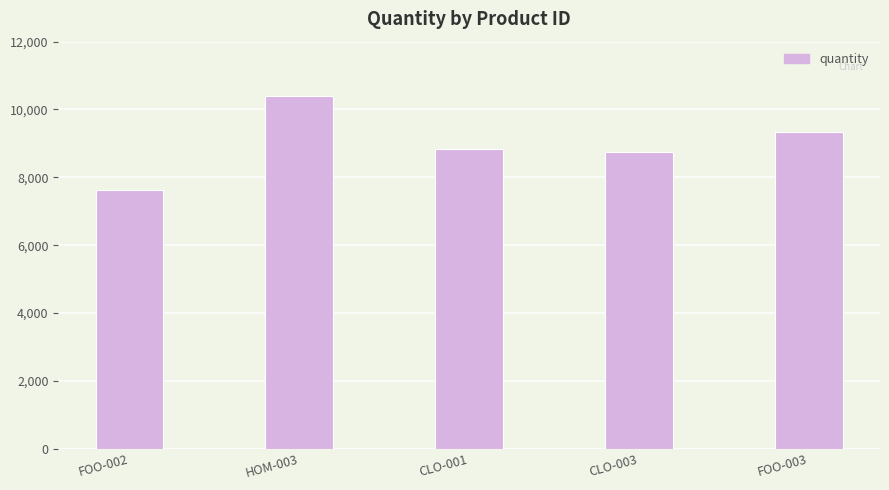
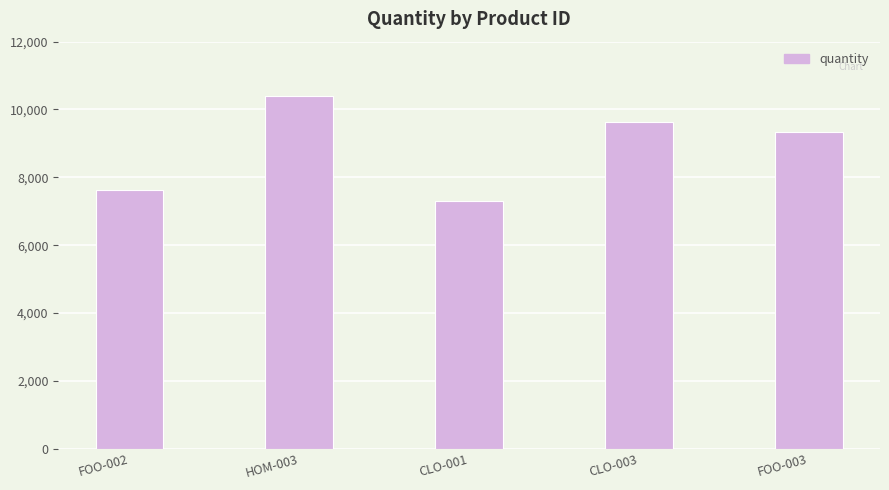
CLO-001: 8,800 -> 7,300
CLO-003: 8,700 -> 9,600
